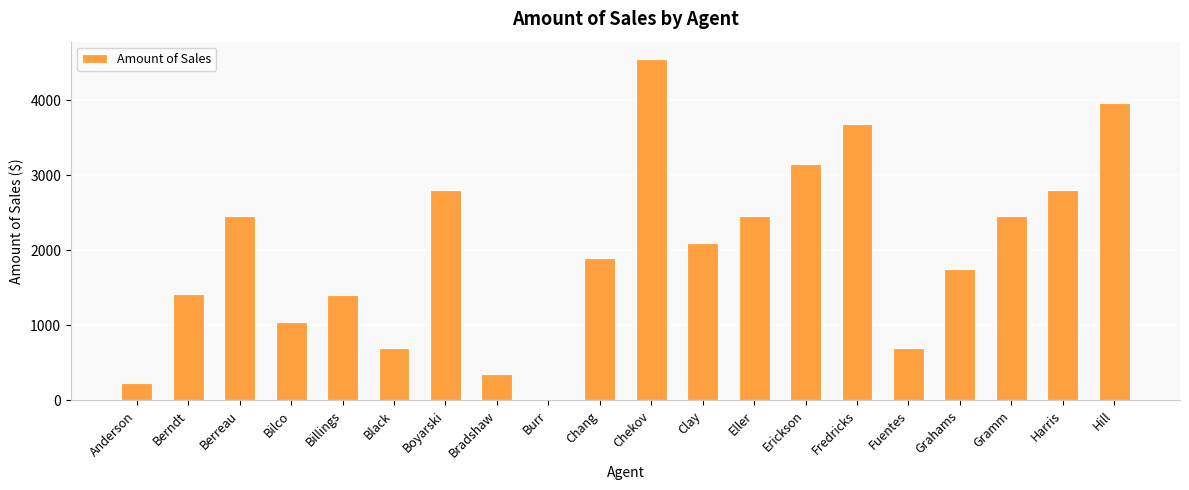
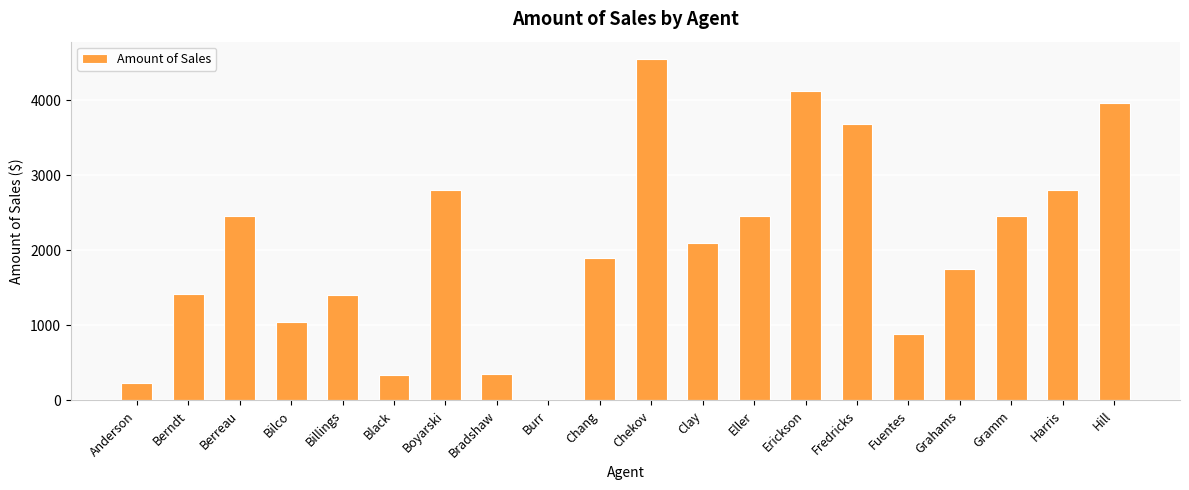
Black: 700 -> 300
Erickson: 3200 -> 4100
Fuentes: 700 -> 900
